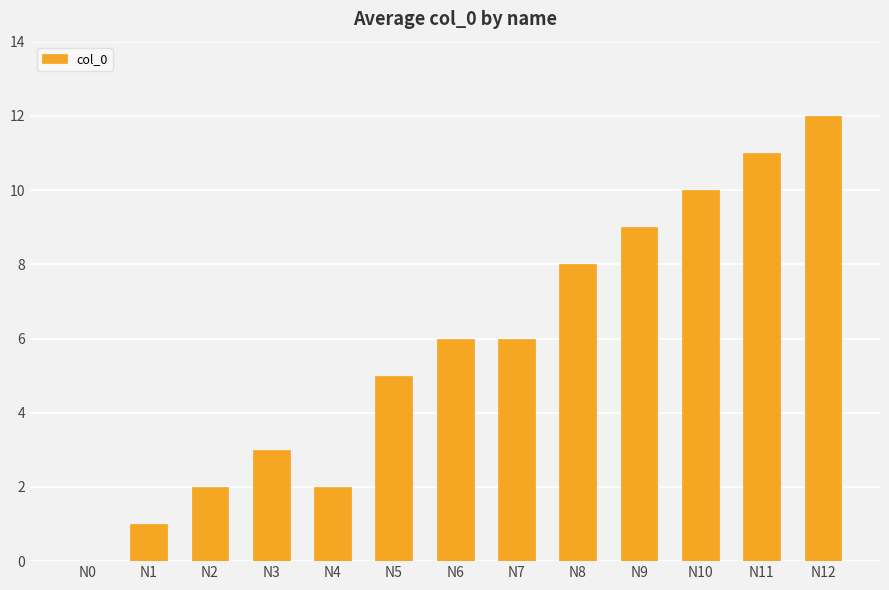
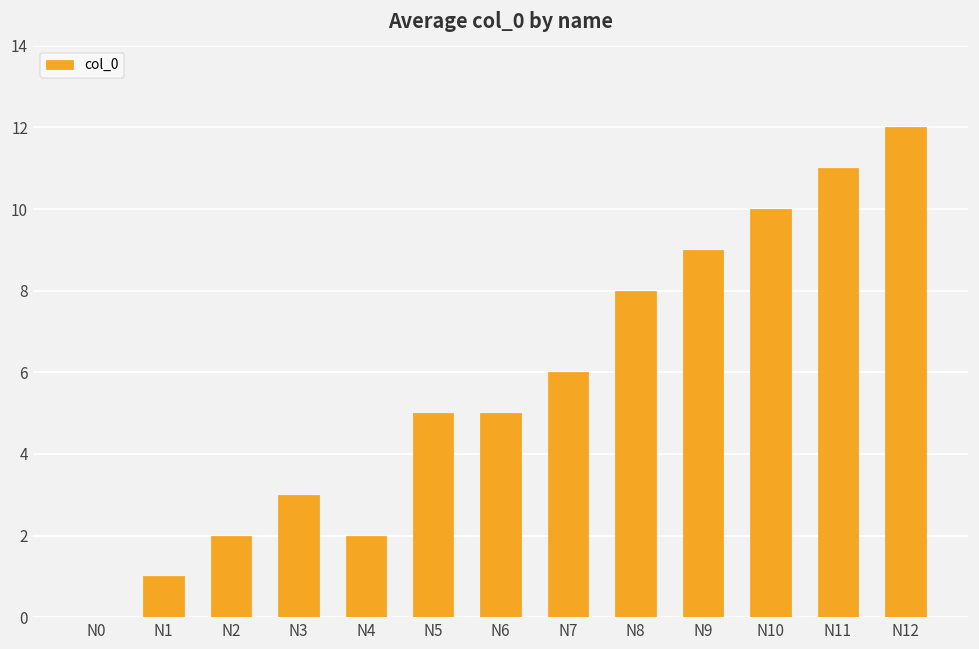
N6: 6 -> 5
